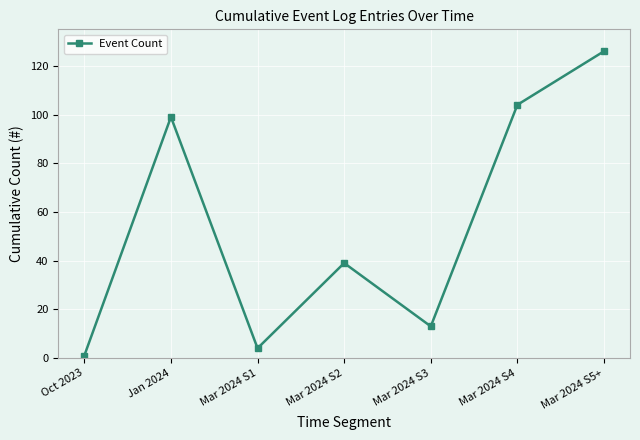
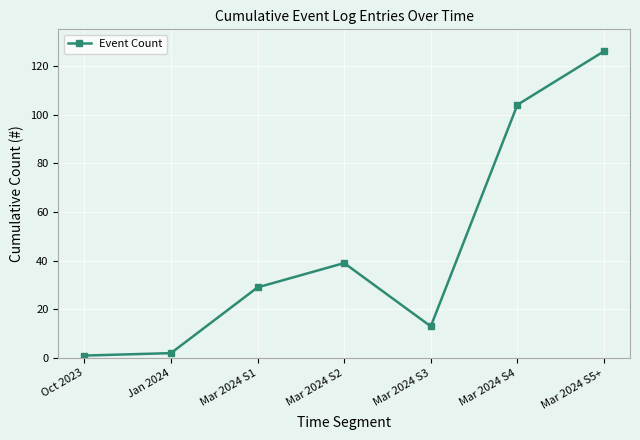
Jan 2024: 99 -> 2
Mar 2024 S1: 4 -> 29
